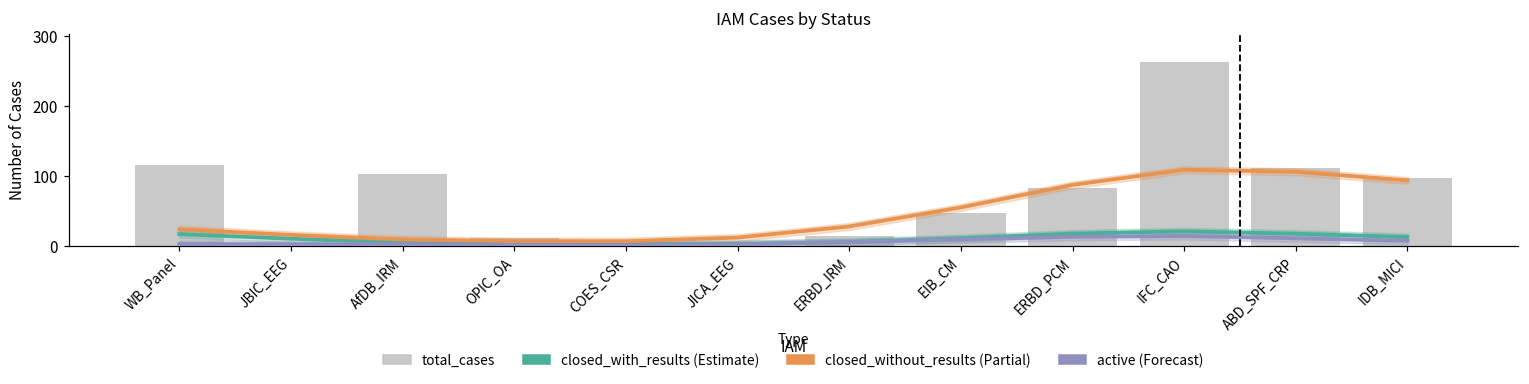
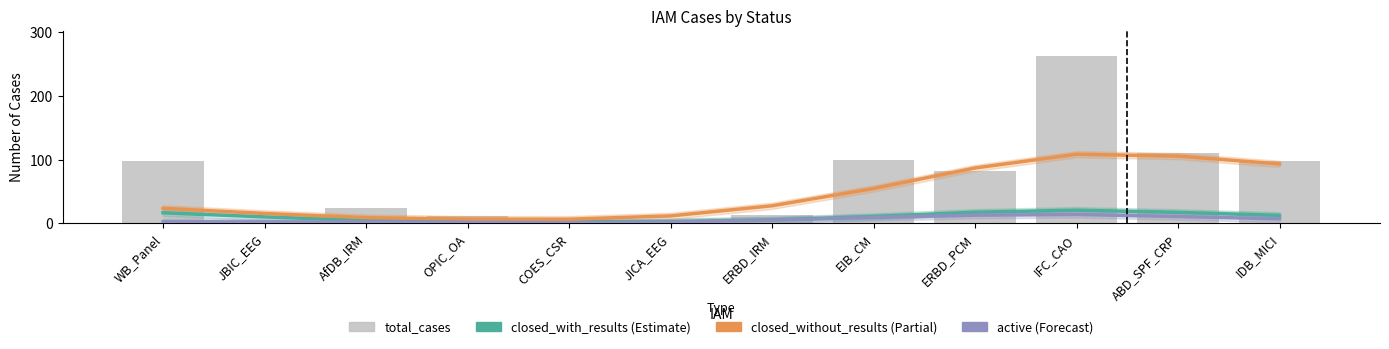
total_cases, WB_Panel: 120 -> 100
total_cases, AfDB_IRM: 100 -> 20
total_cases, EIB_CM: 50 -> 100
